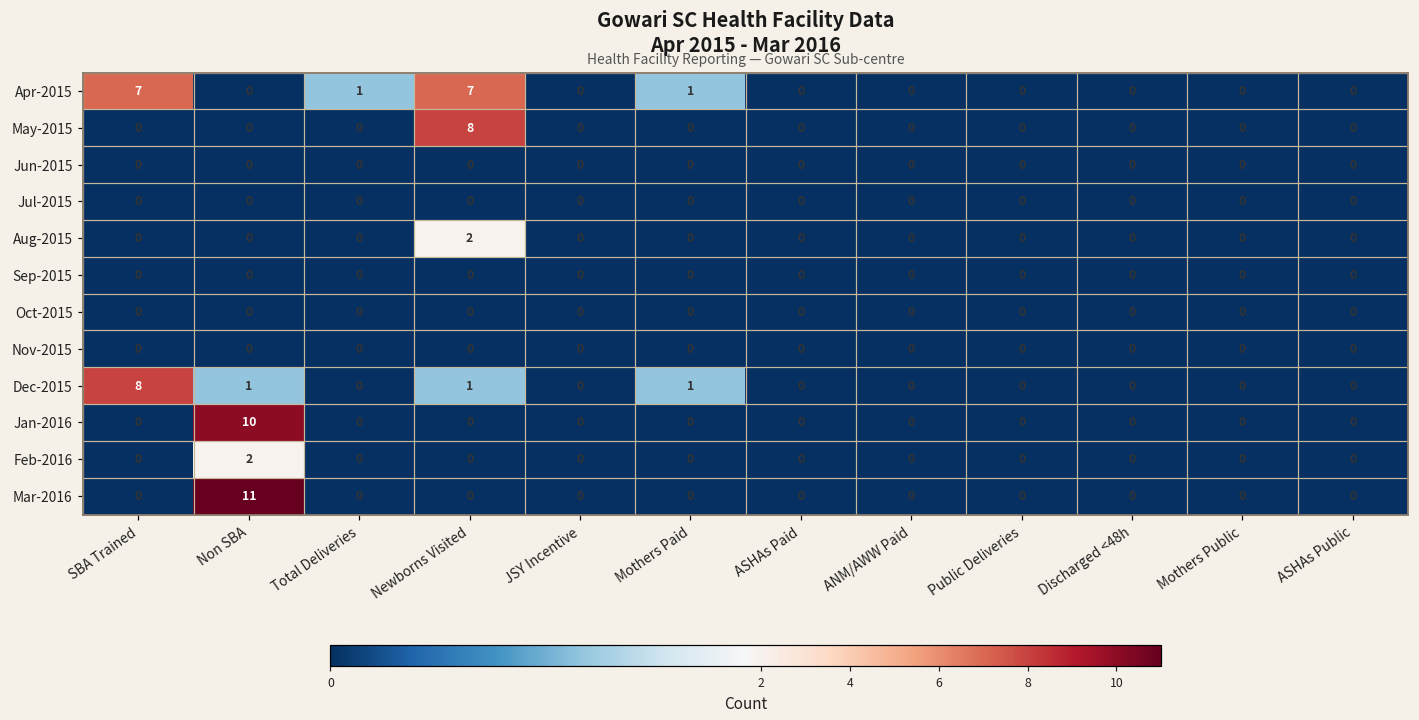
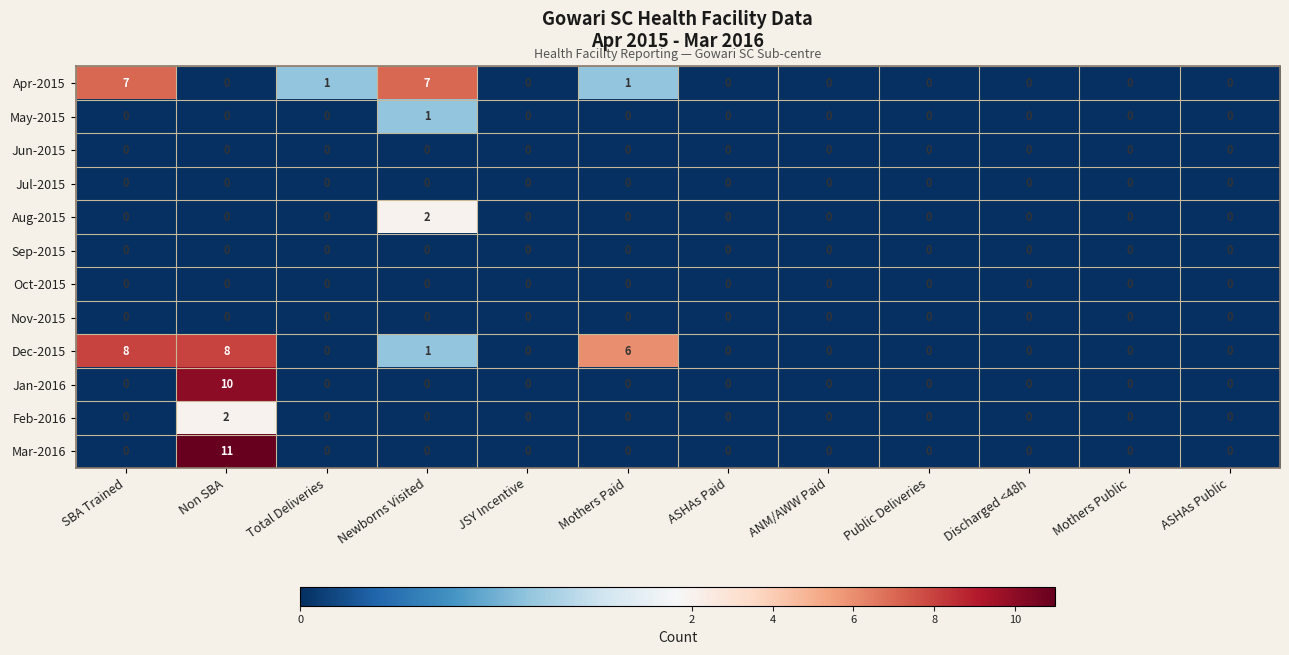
May-2015, Newborns Visited: 8 -> 1
Dec-2015, Non SBA: 1 -> 8
Dec-2015, Mothers Paid: 1 -> 6
